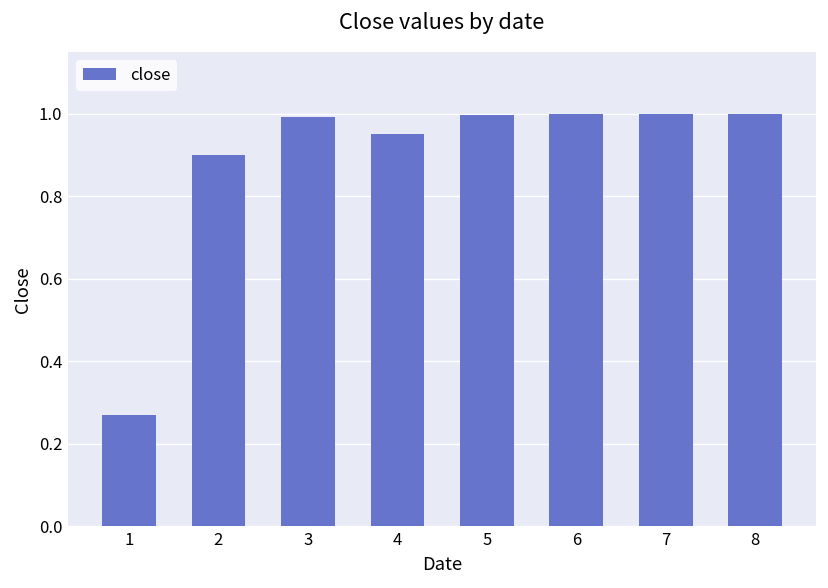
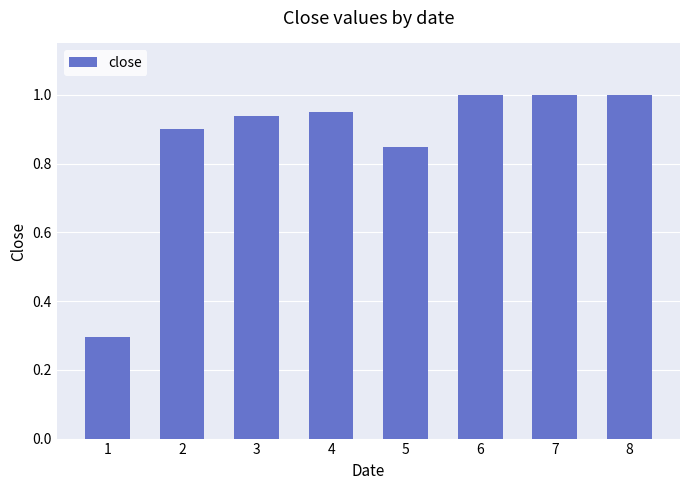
1: 0.27 -> 0.30
3: 0.99 -> 0.94
5: 1.00 -> 0.85
